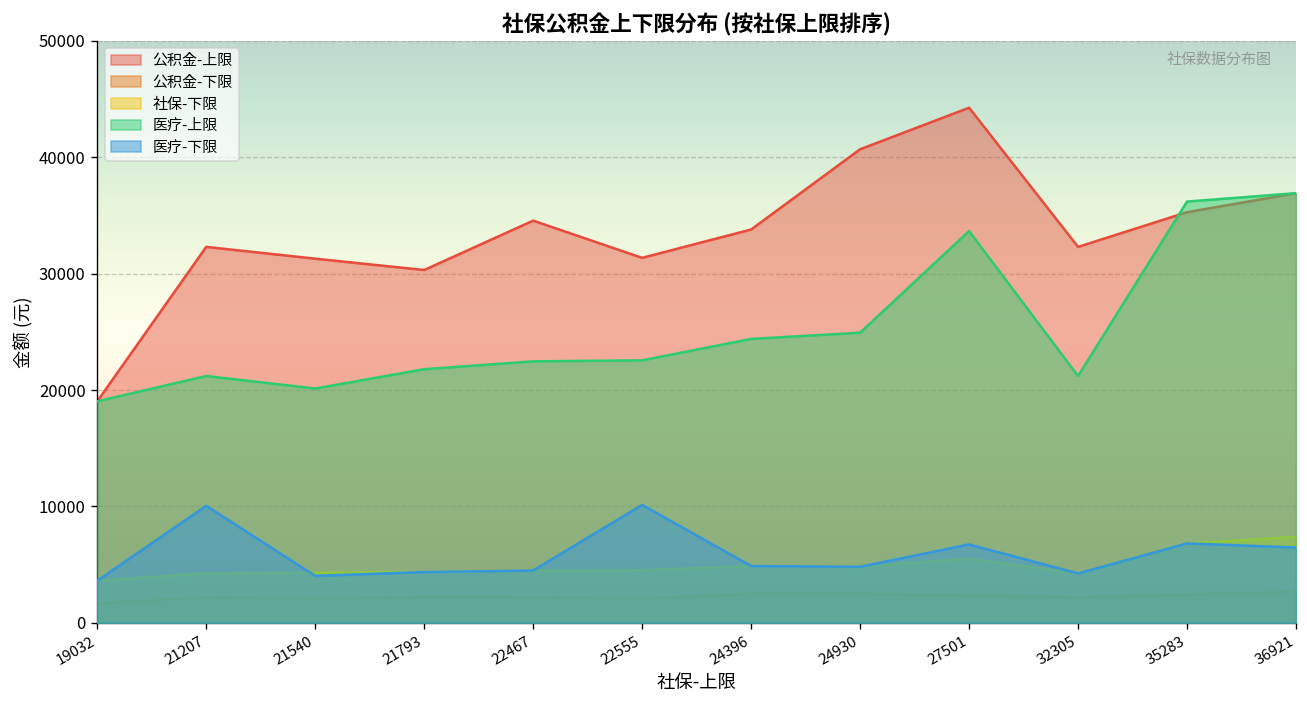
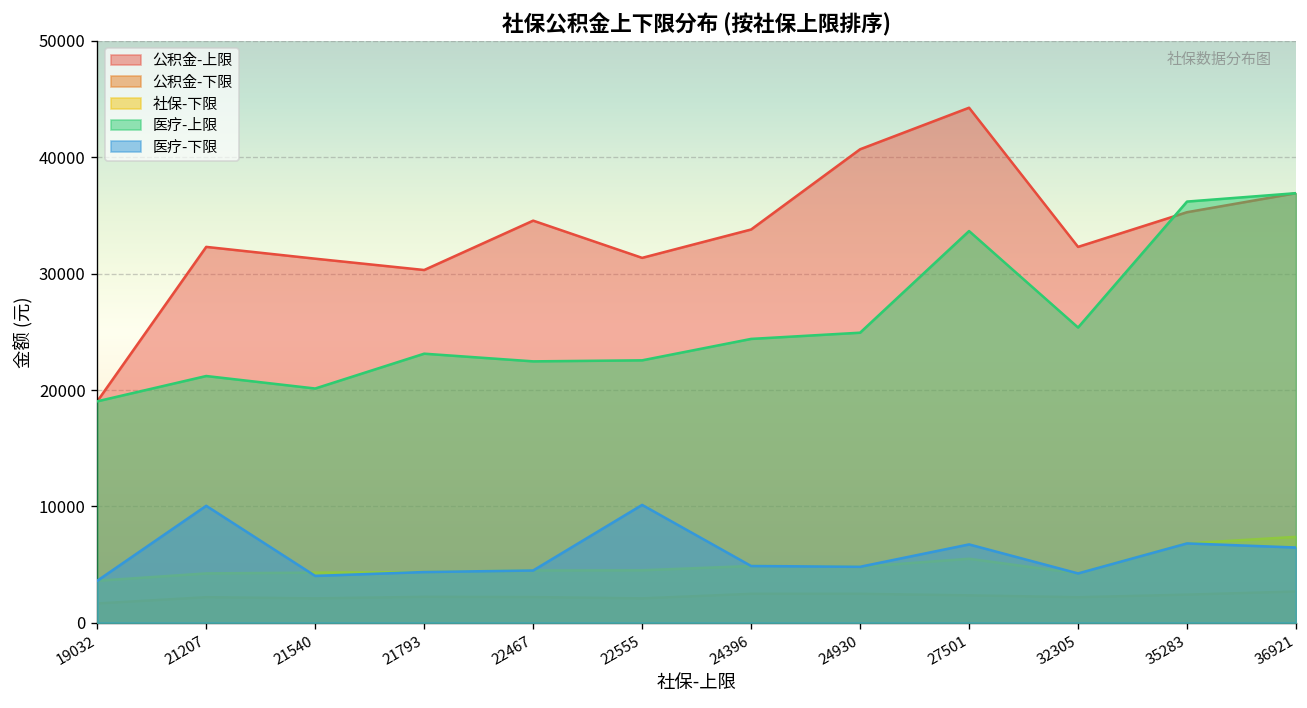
医疗-上限, 21793: 22000 -> 23000
医疗-上限, 32305: 21000 -> 25000
